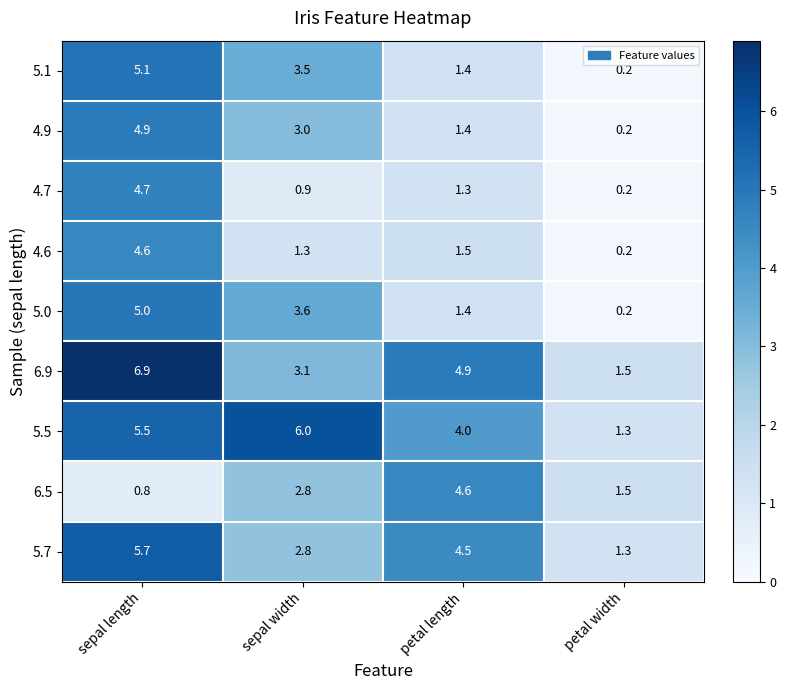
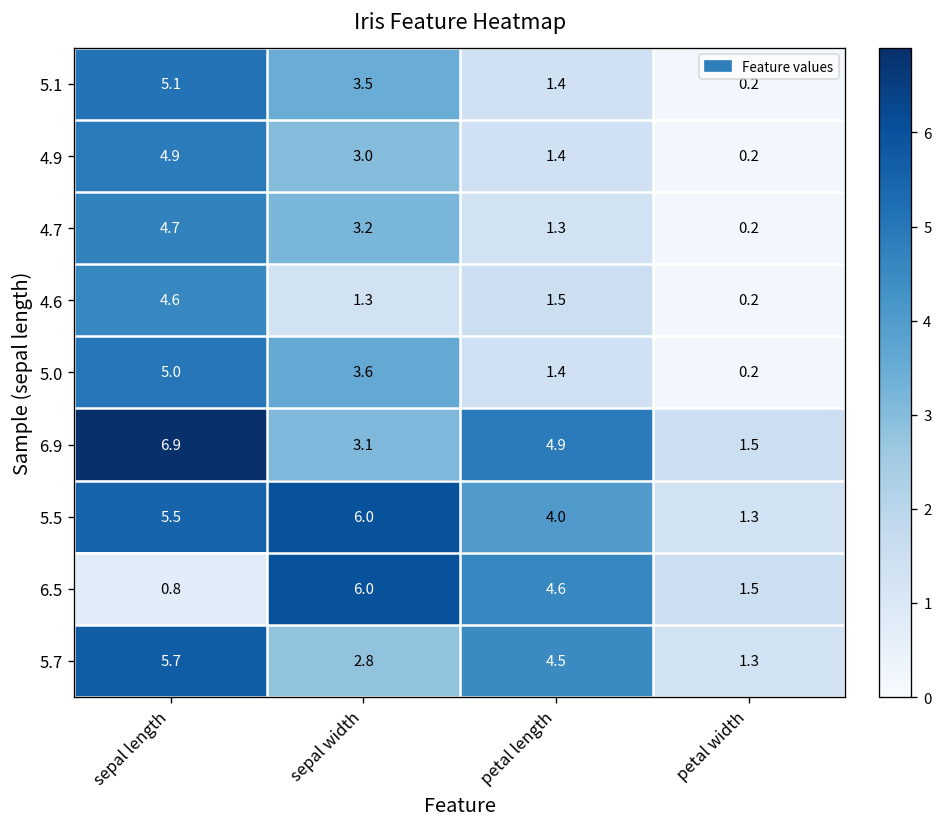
4.7, sepal width: 0.9 -> 3.2
6.5, sepal width: 2.8 -> 6.0
